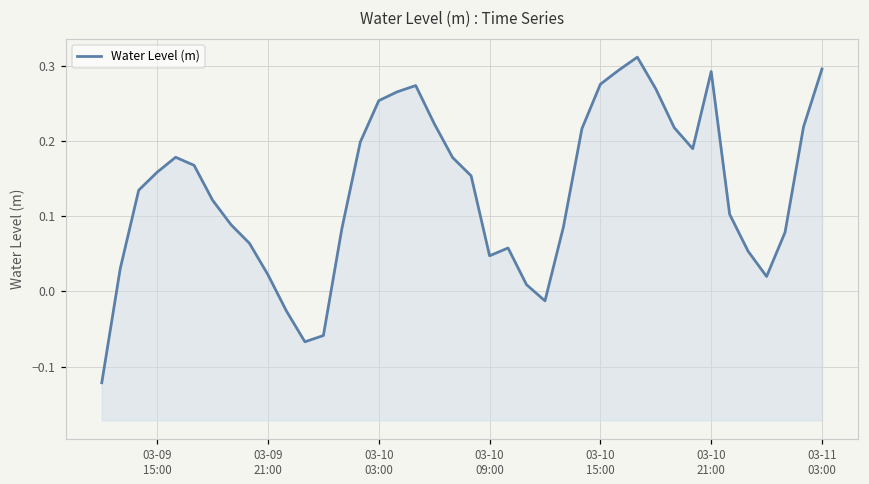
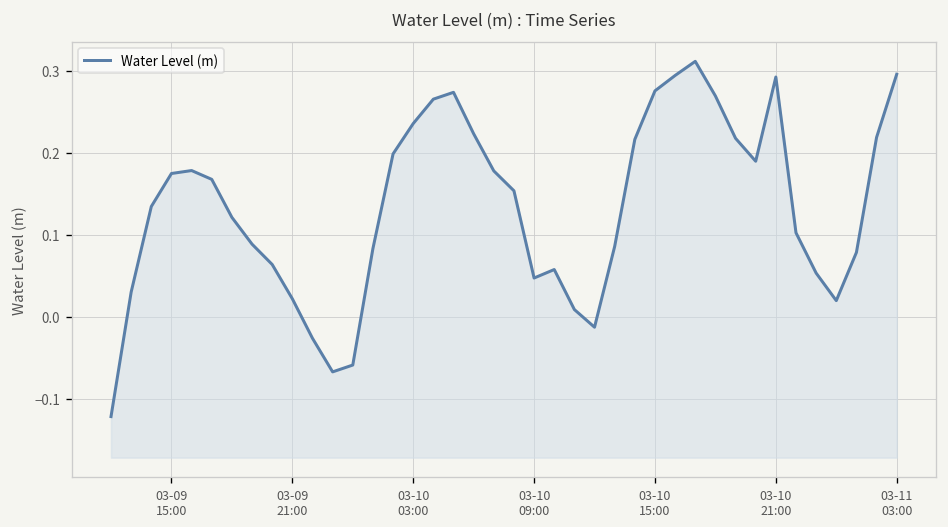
03-09 15:00: 0.16 -> 0.17
03-10 03:00: 0.25 -> 0.24
